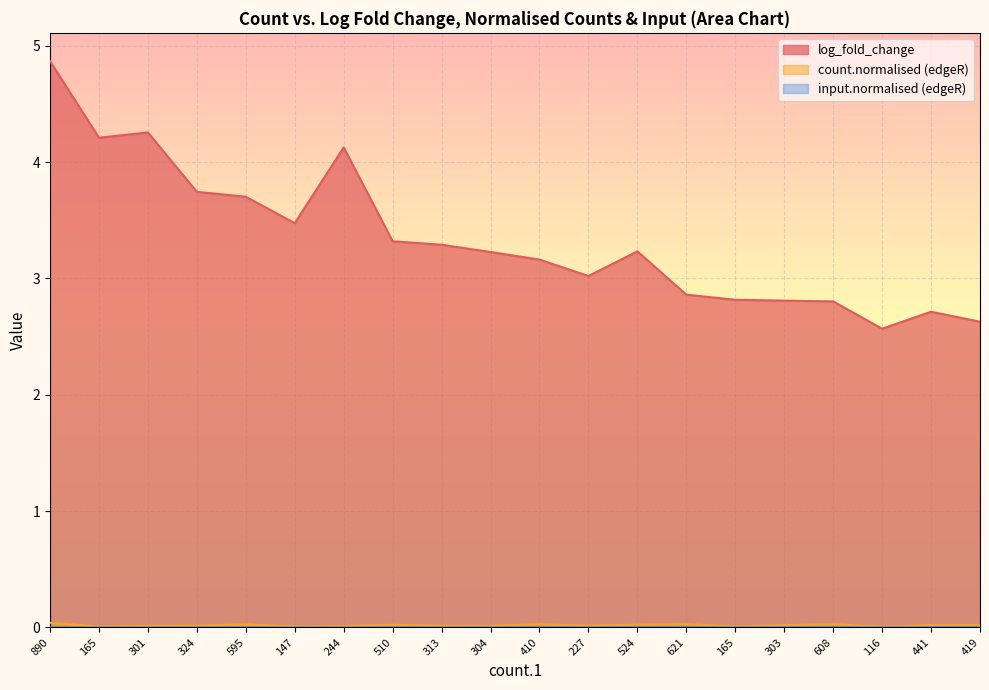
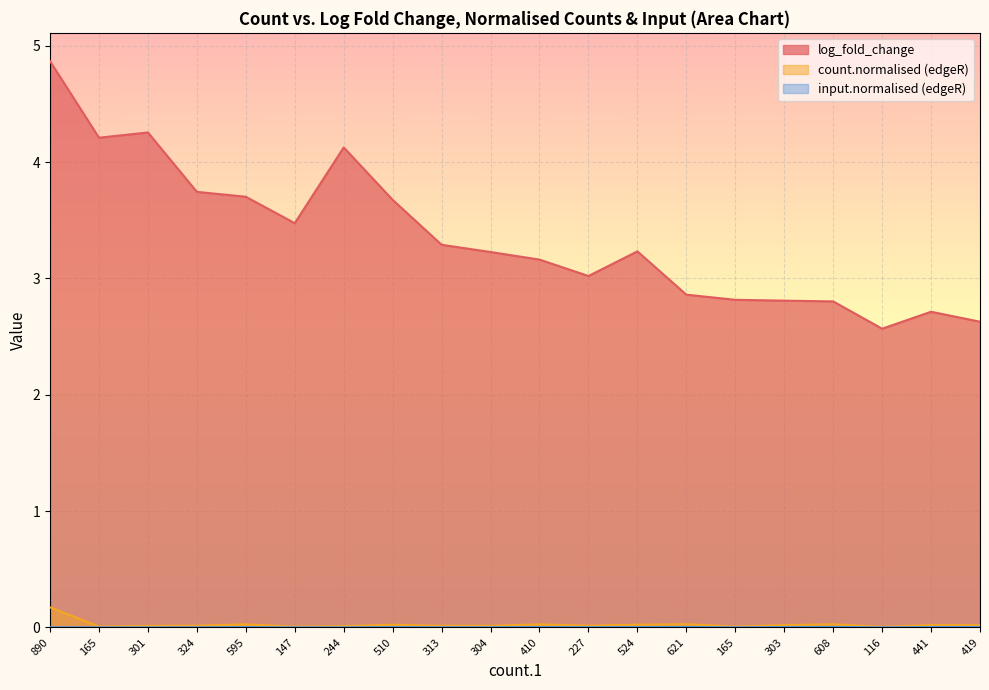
count.normalised (edgeR), 890: 0.04 -> 0.17
log_fold_change, 510: 3.32 -> 3.68
